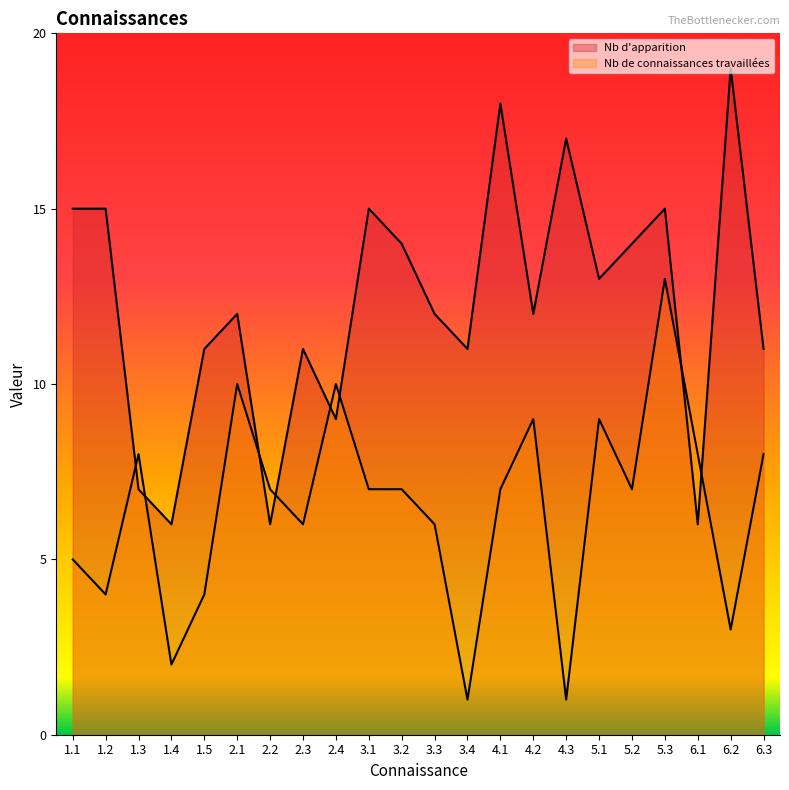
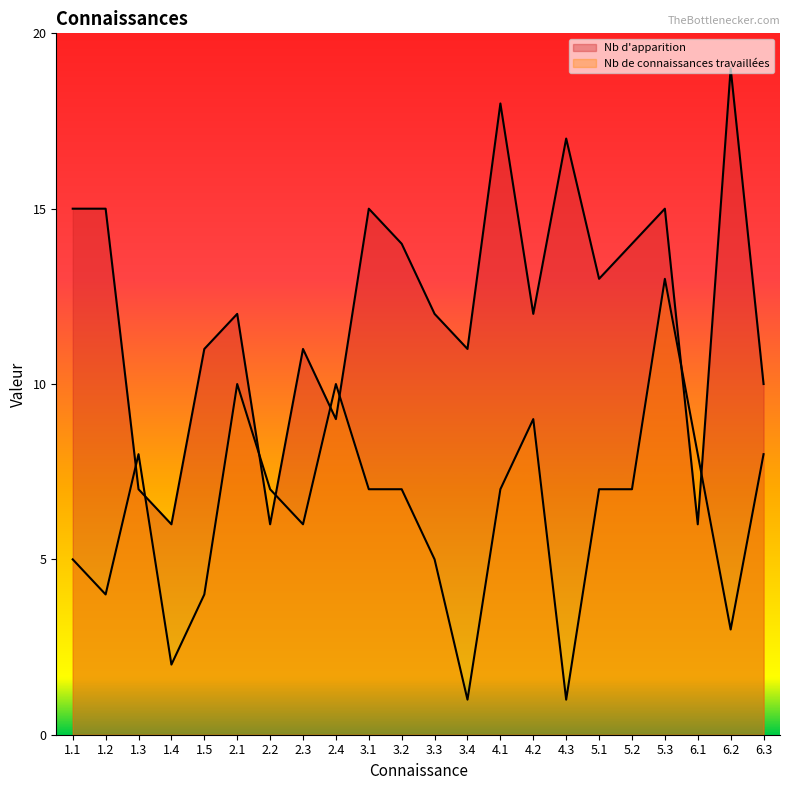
Nb de connaissances travaillées, 3.3: 6 -> 5
Nb de connaissances travaillées, 5.1: 9 -> 7
Nb d'apparition, 6.3: 11 -> 10
